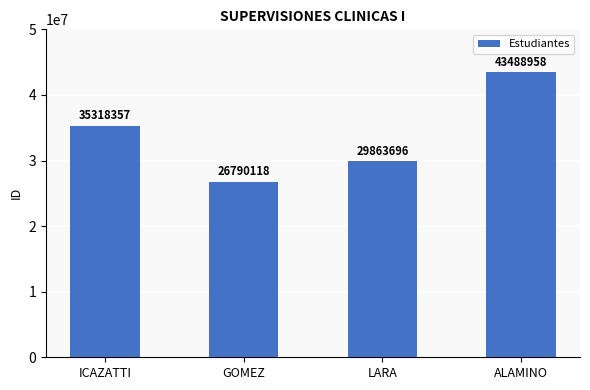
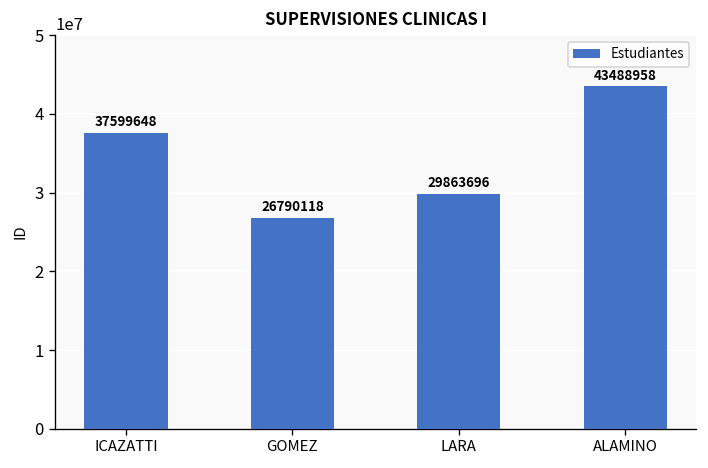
ICAZATTI: 35318357 -> 37599648
